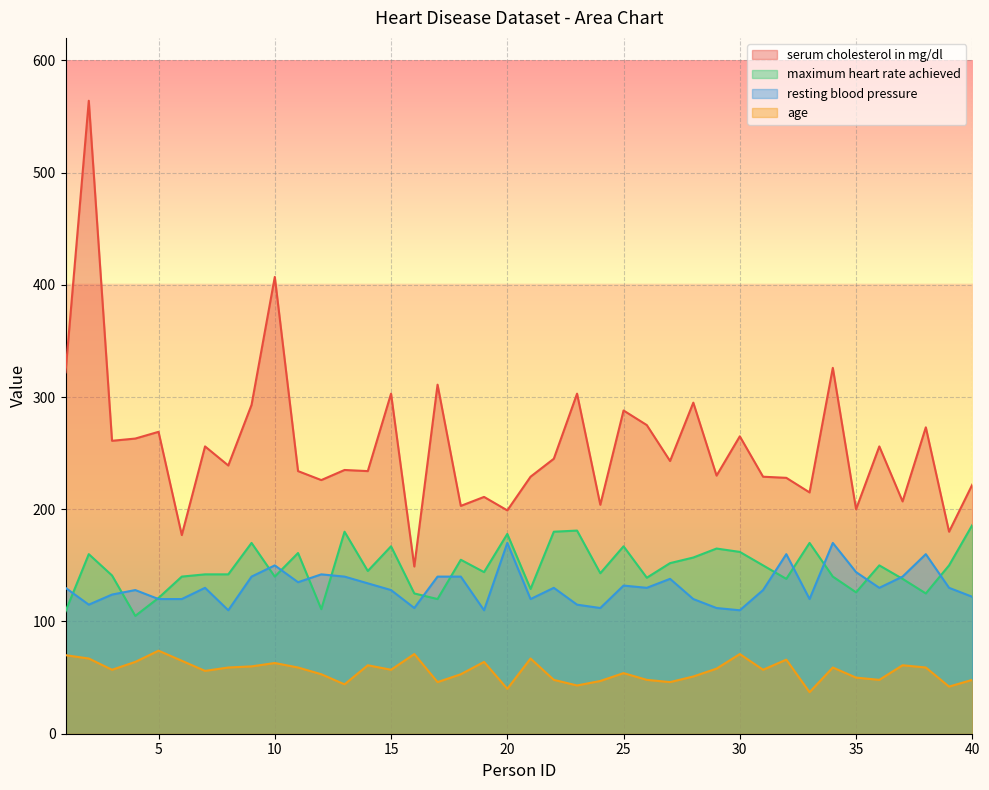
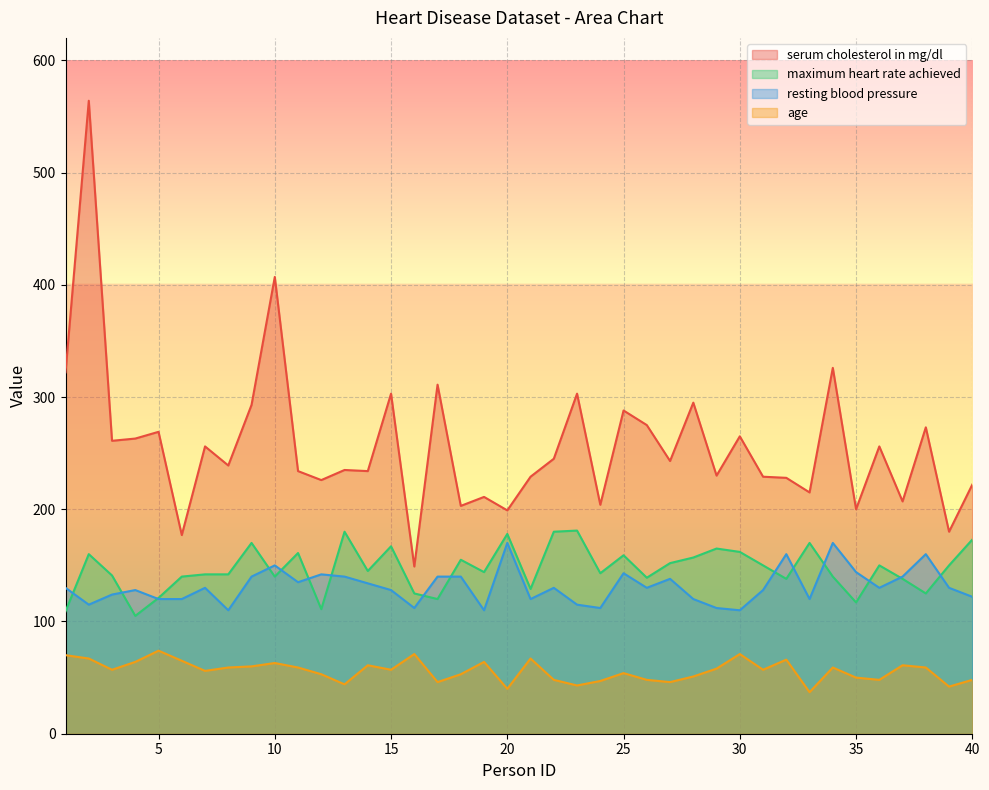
maximum heart rate achieved, 25: 167 -> 159
resting blood pressure, 25: 132 -> 143
maximum heart rate achieved, 35: 126 -> 117
maximum heart rate achieved, 40: 186 -> 173
